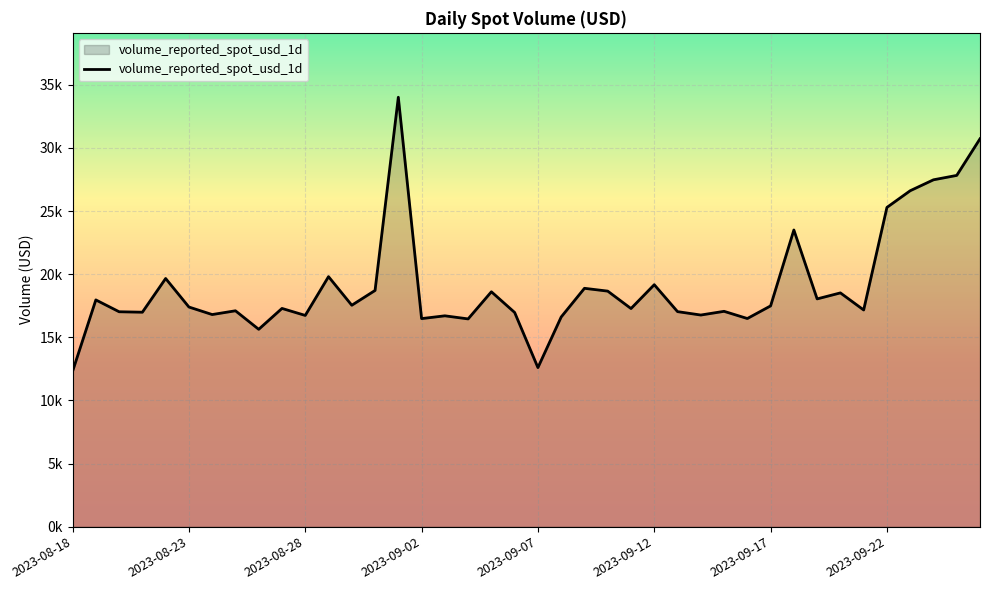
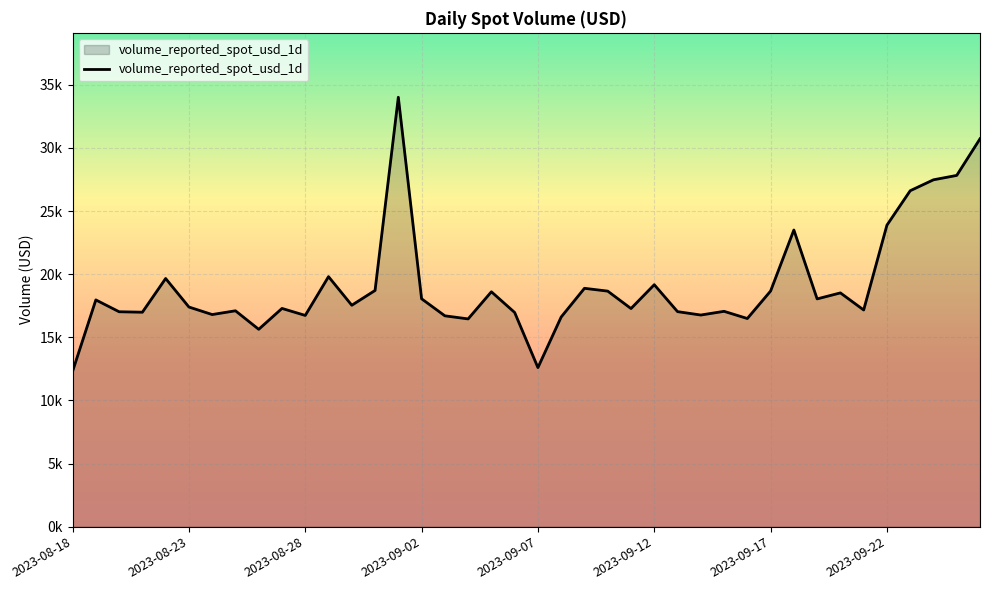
2023-09-02: 16500 -> 18100
2023-09-17: 17500 -> 18700
2023-09-22: 25300 -> 23900
